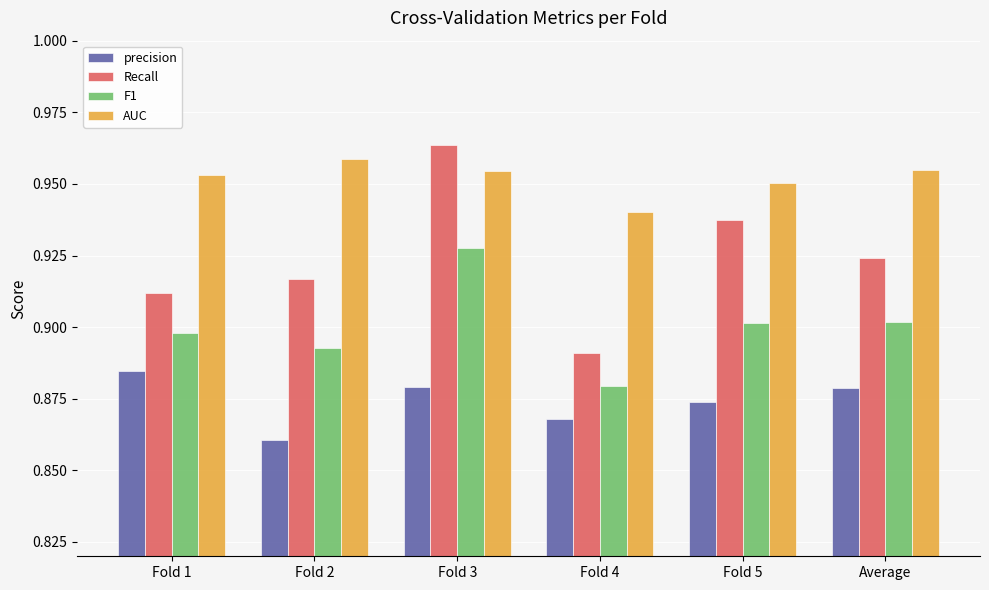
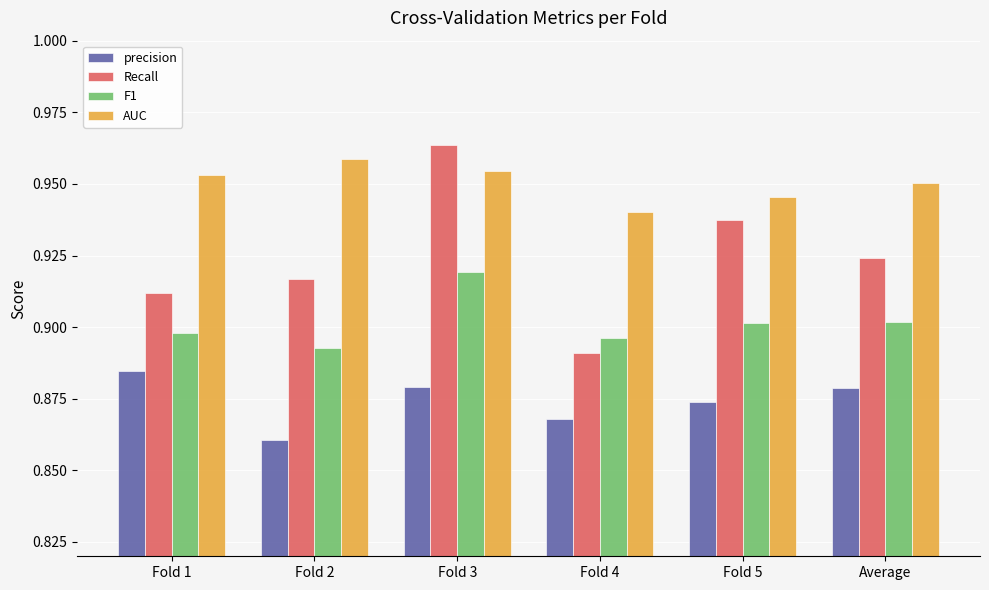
F1, Fold 3: 0.928 -> 0.919
F1, Fold 4: 0.879 -> 0.896
AUC, Fold 5: 0.950 -> 0.945
AUC, Average: 0.955 -> 0.950
